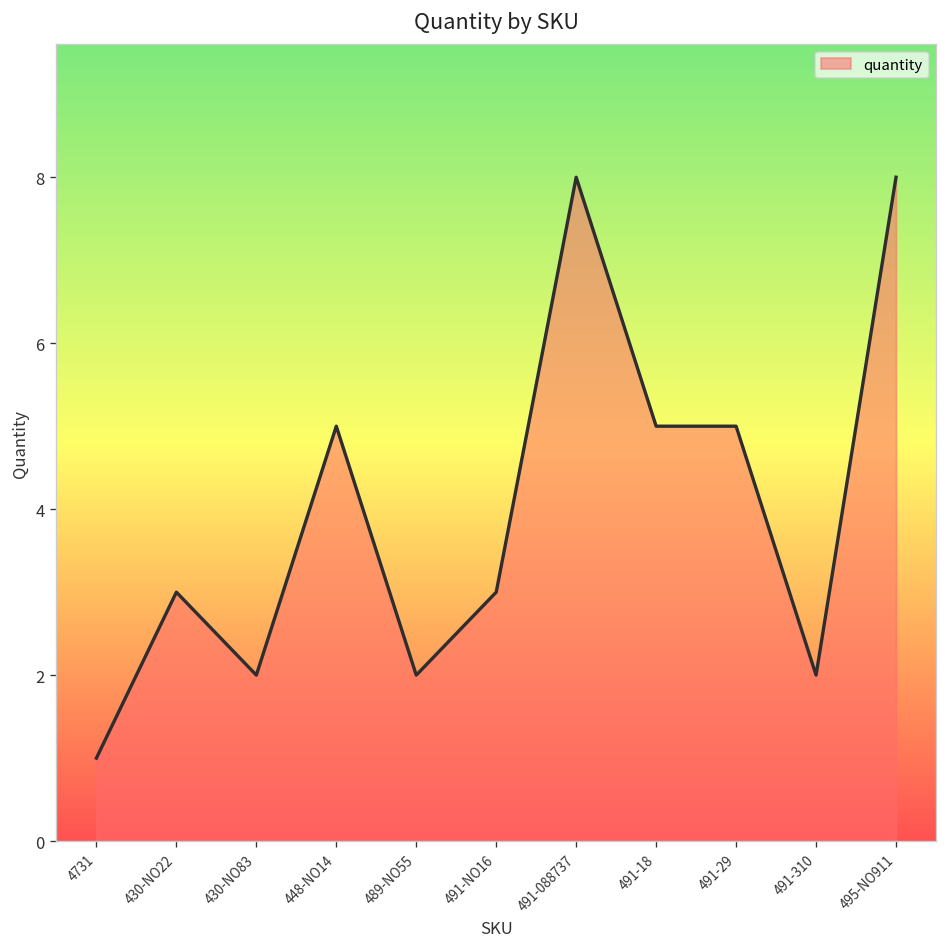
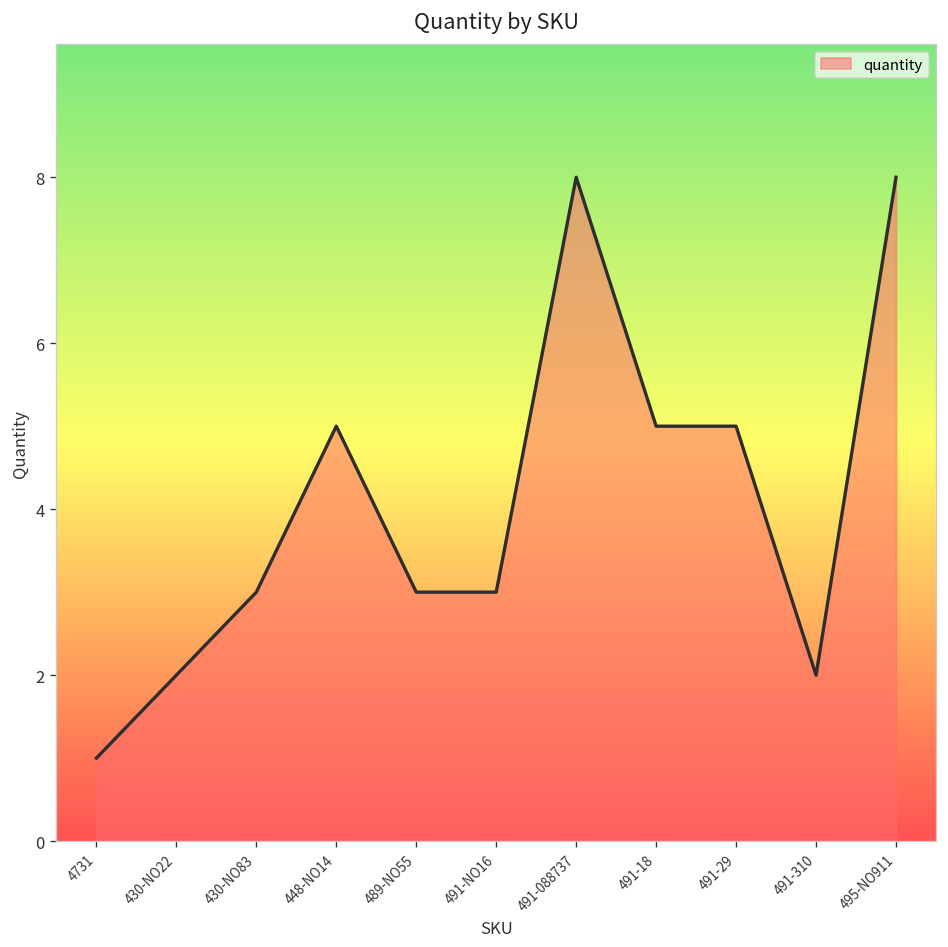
430-NO22: 3 -> 2
430-NO83: 2 -> 3
489-NO55: 2 -> 3
